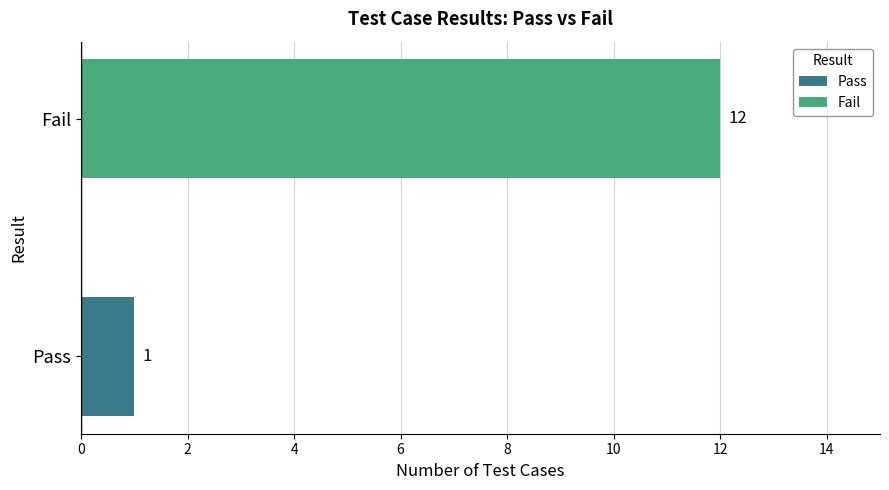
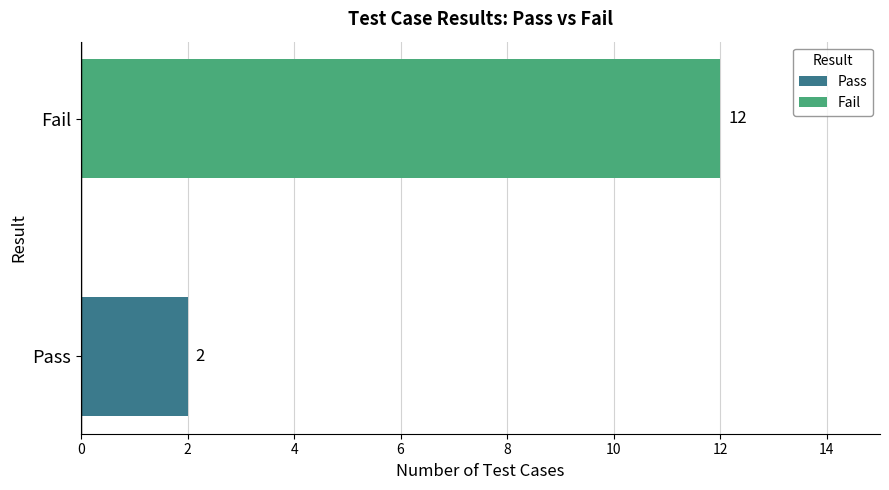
Pass: 1 -> 2
